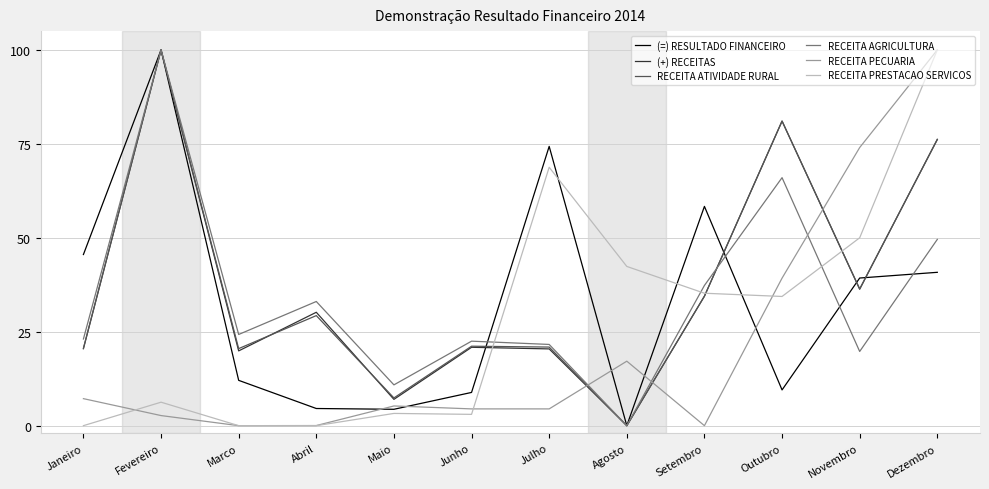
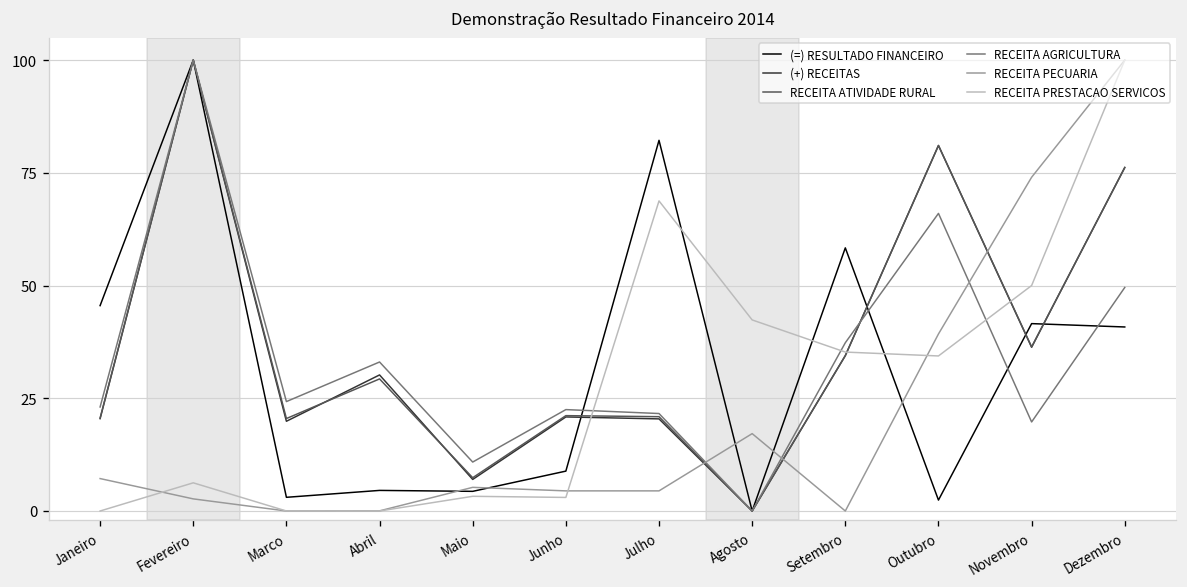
(=) RESULTADO FINANCEIRO, Marco: 12 -> 3
(=) RESULTADO FINANCEIRO, Julho: 74 -> 82
(=) RESULTADO FINANCEIRO, Outubro: 10 -> 2
(=) RESULTADO FINANCEIRO, Novembro: 39 -> 42
